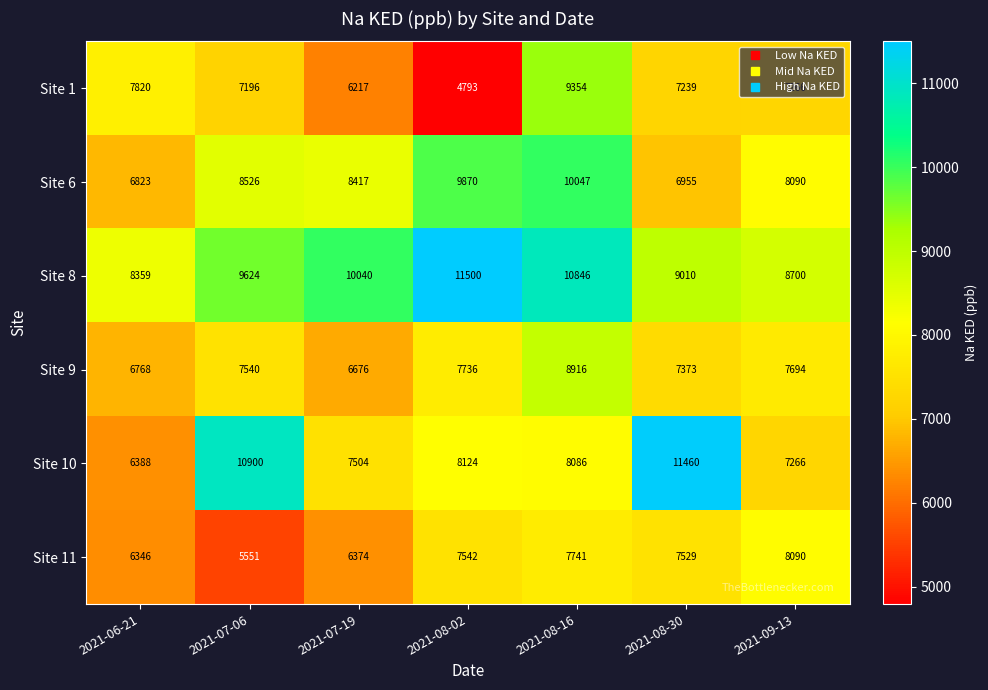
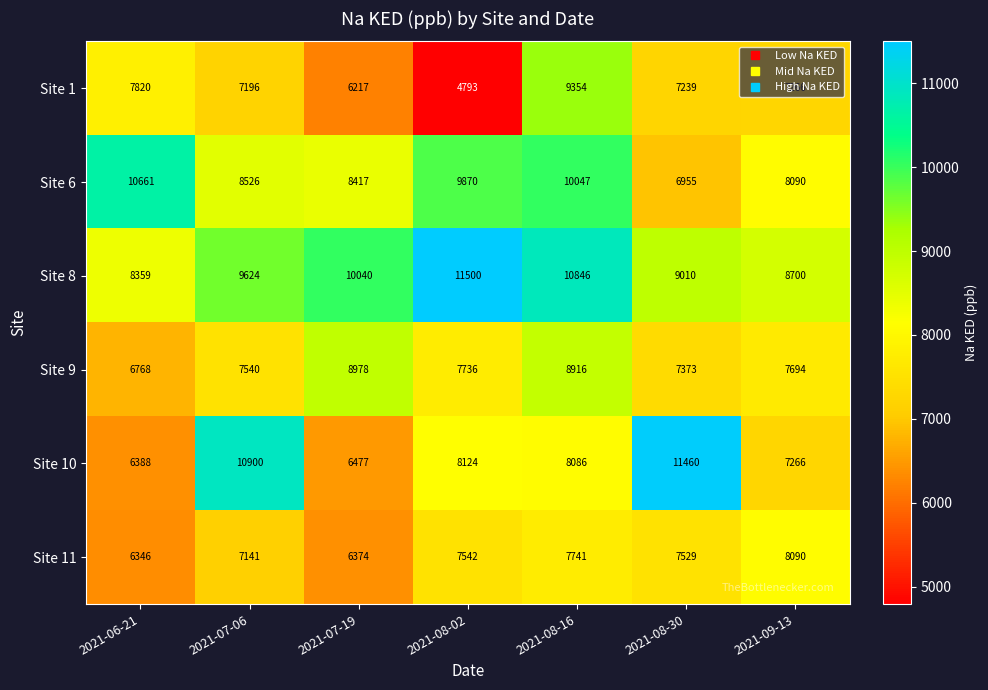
Site 6, 2021-06-21: 6823 -> 10661
Site 9, 2021-07-19: 6676 -> 8978
Site 10, 2021-07-19: 7504 -> 6477
Site 11, 2021-07-06: 5551 -> 7141
